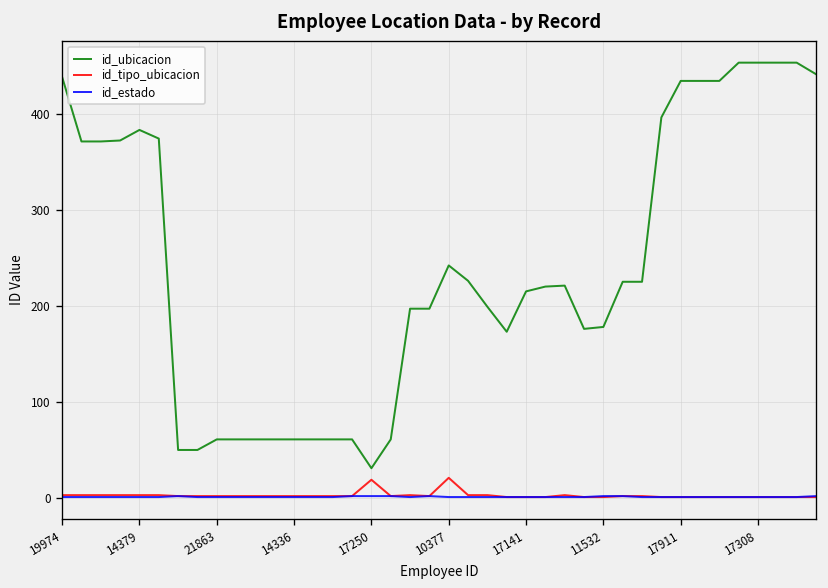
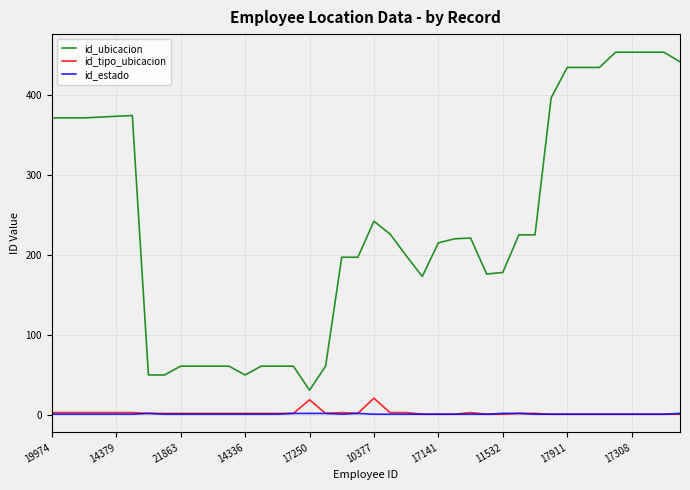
id_ubicacion, 19974: 440 -> 370
id_ubicacion, 14379: 380 -> 370
id_ubicacion, 14336: 60 -> 50
